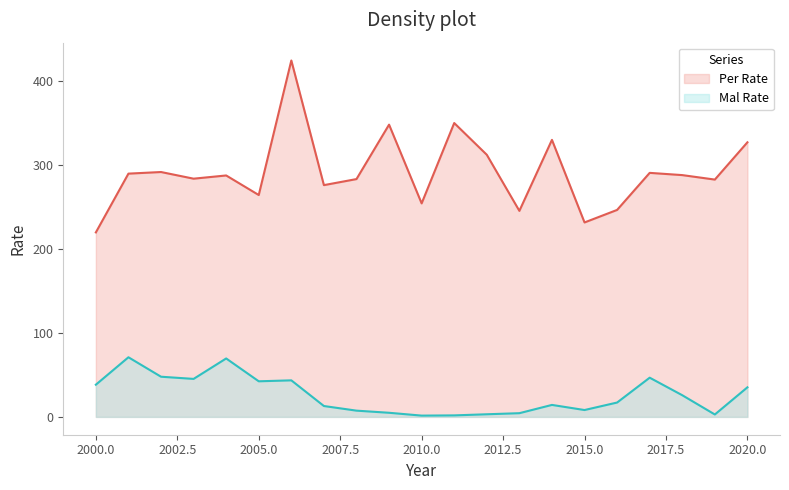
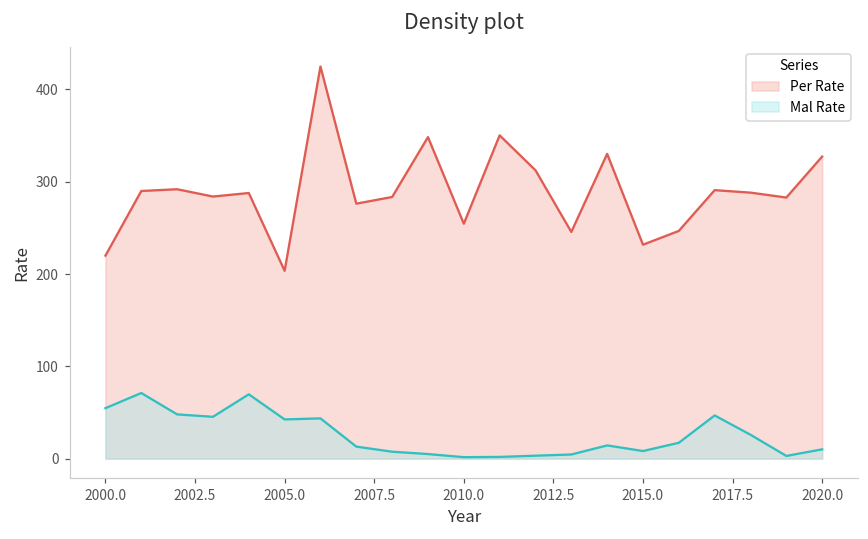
Mal Rate, 2000.0: 40 -> 50
Per Rate, 2005.0: 260 -> 200
Mal Rate, 2020.0: 40 -> 10
